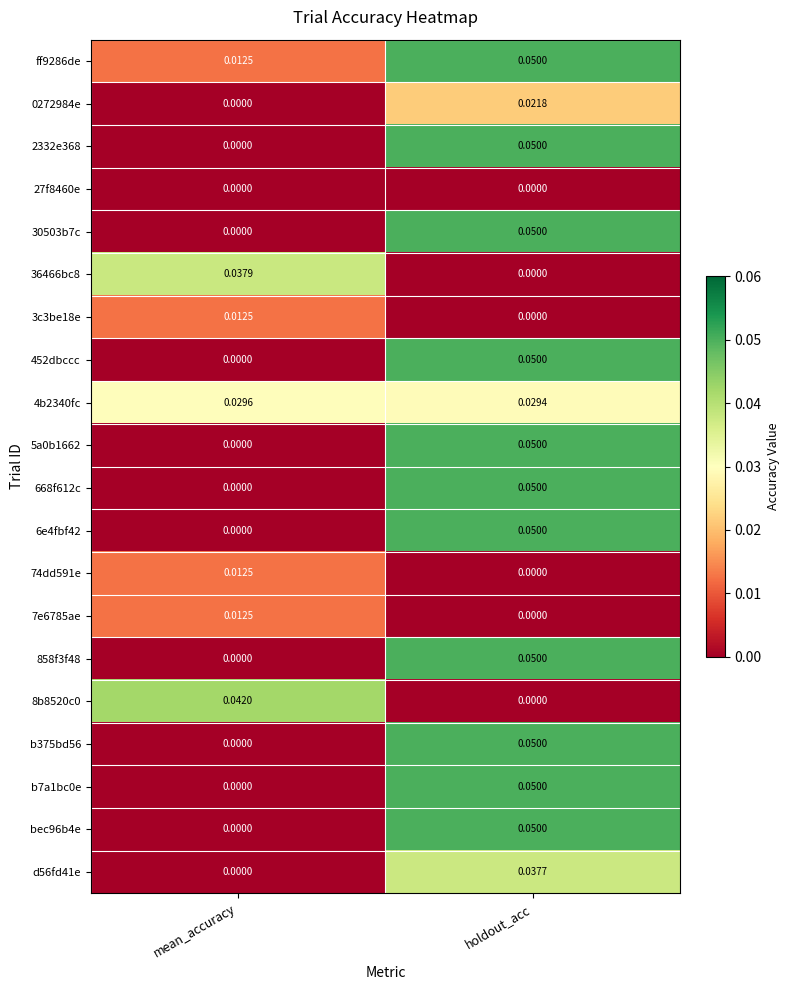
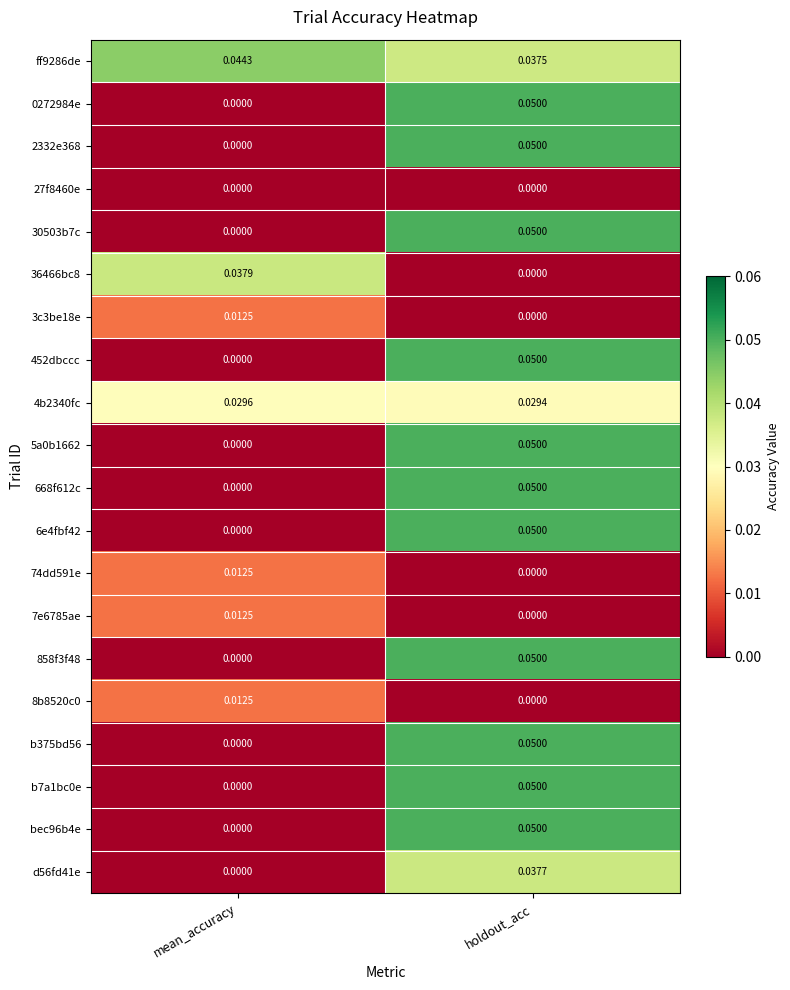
ff9286de, mean_accuracy: 0.0125 -> 0.0443
ff9286de, holdout_acc: 0.0500 -> 0.0375
0272984e, holdout_acc: 0.0218 -> 0.0500
8b8520c0, mean_accuracy: 0.0420 -> 0.0125
